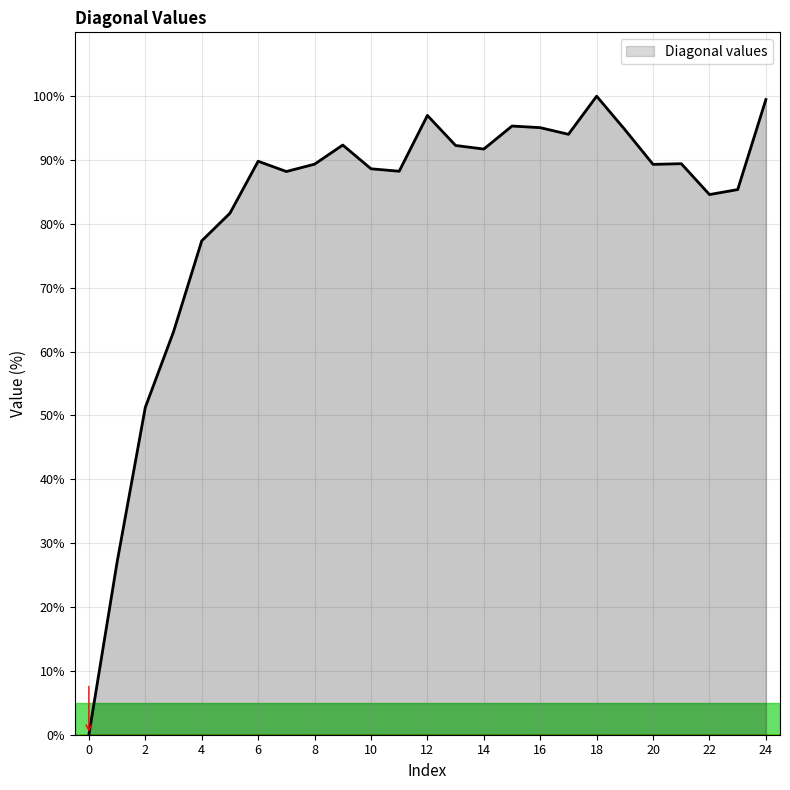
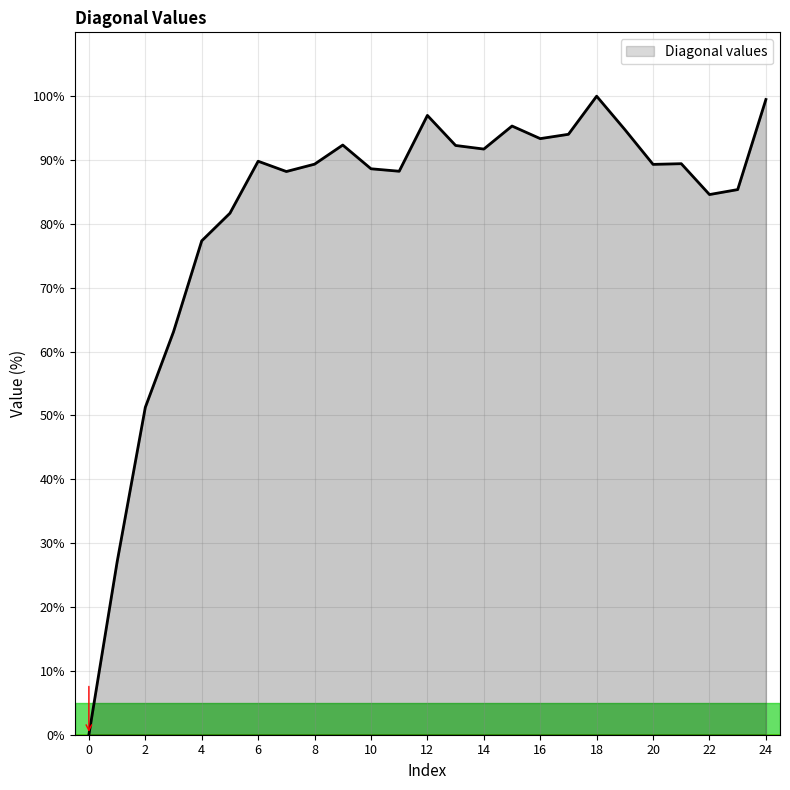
16: 95% -> 93%
